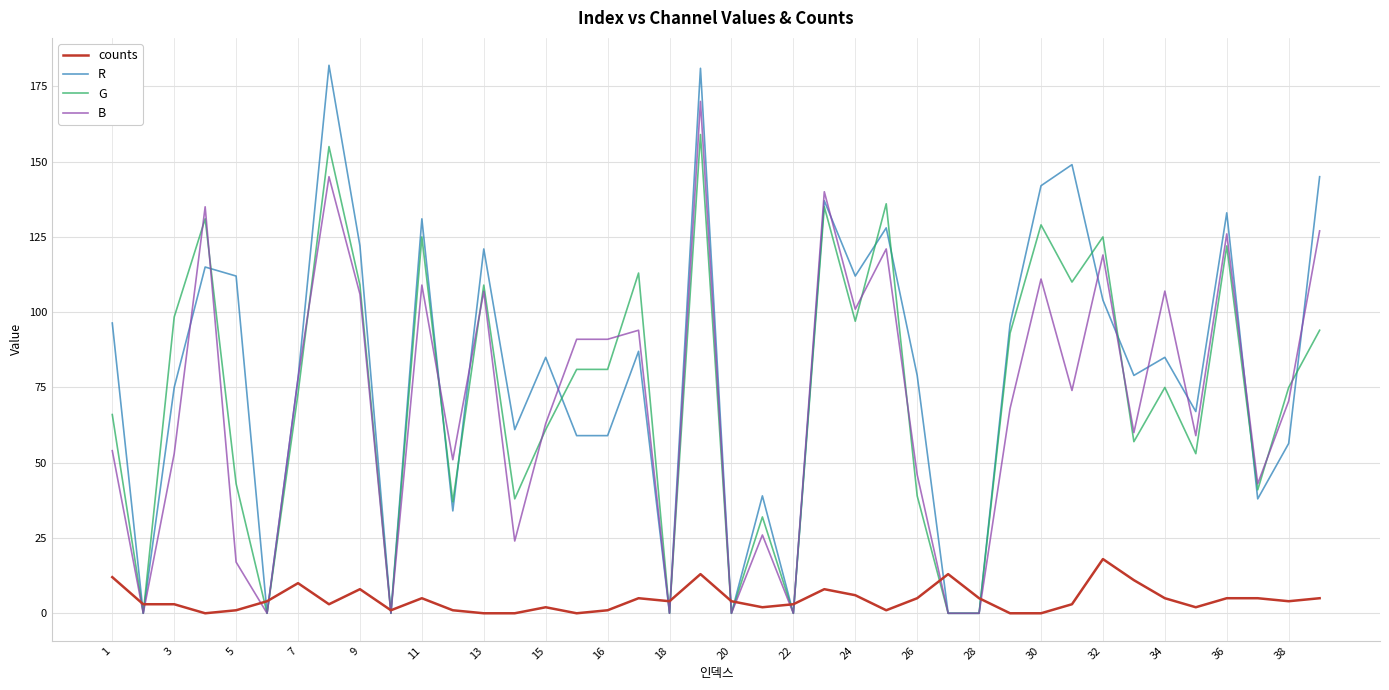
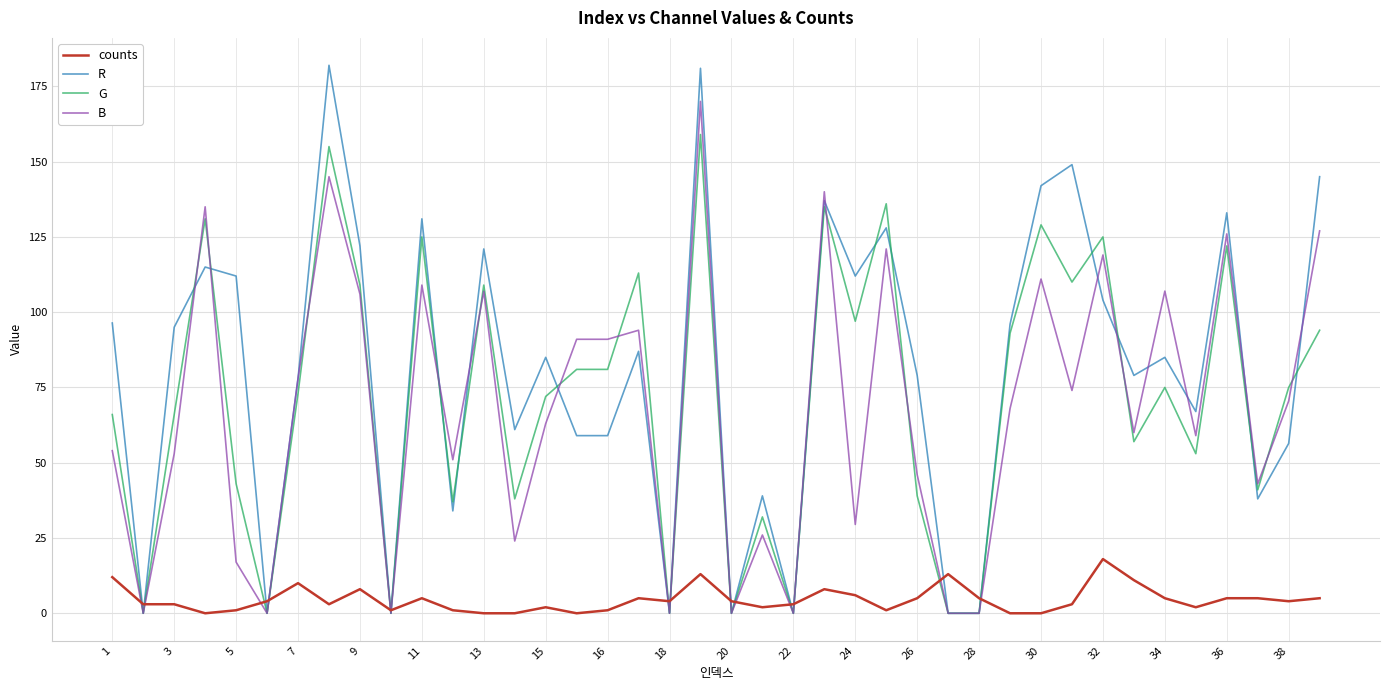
R, 3: 75 -> 95
G, 3: 98 -> 66
G, 15: 61 -> 72
B, 24: 101 -> 30
